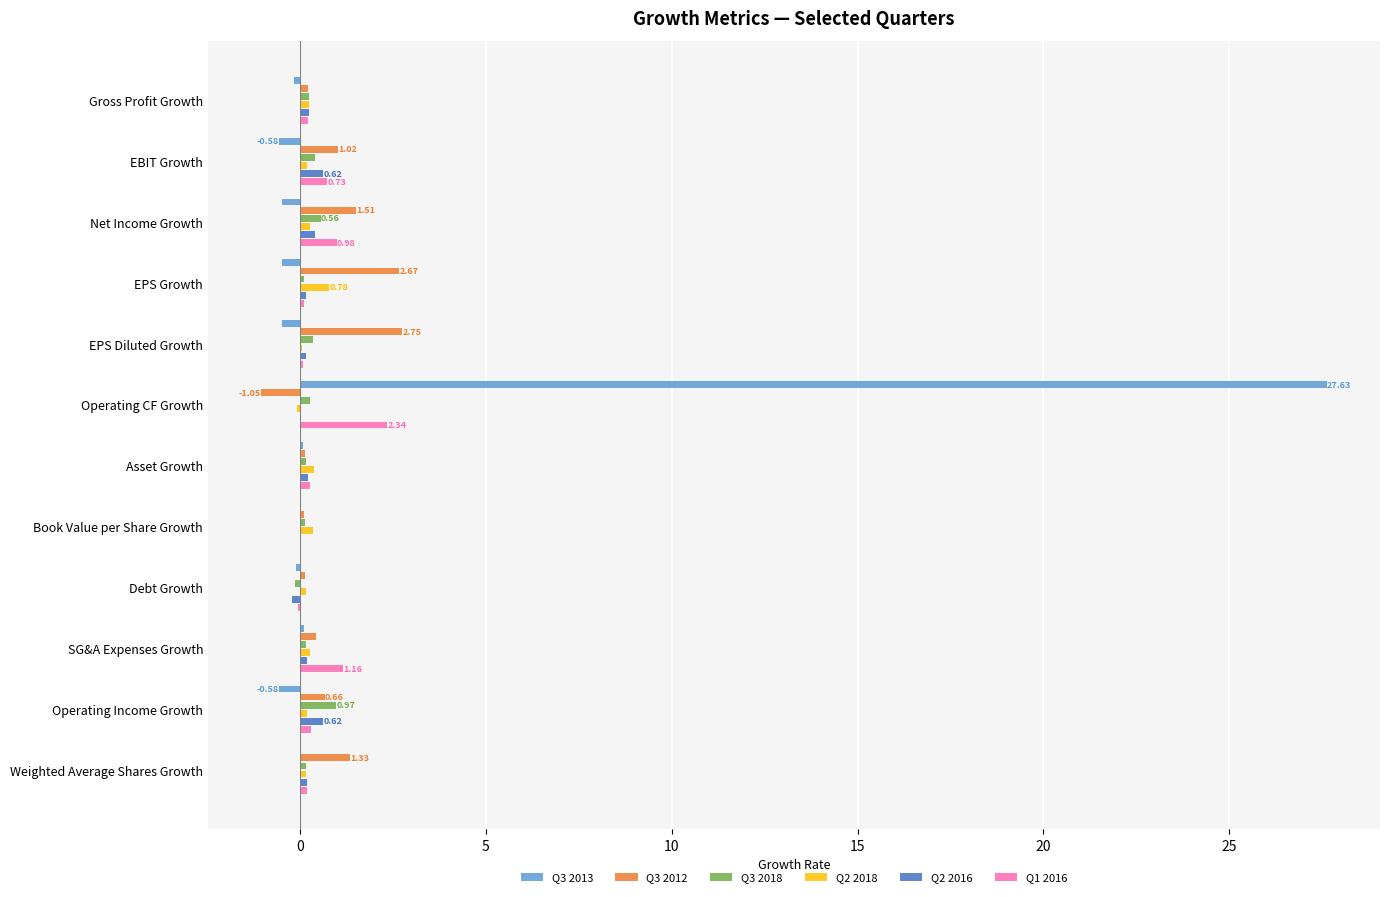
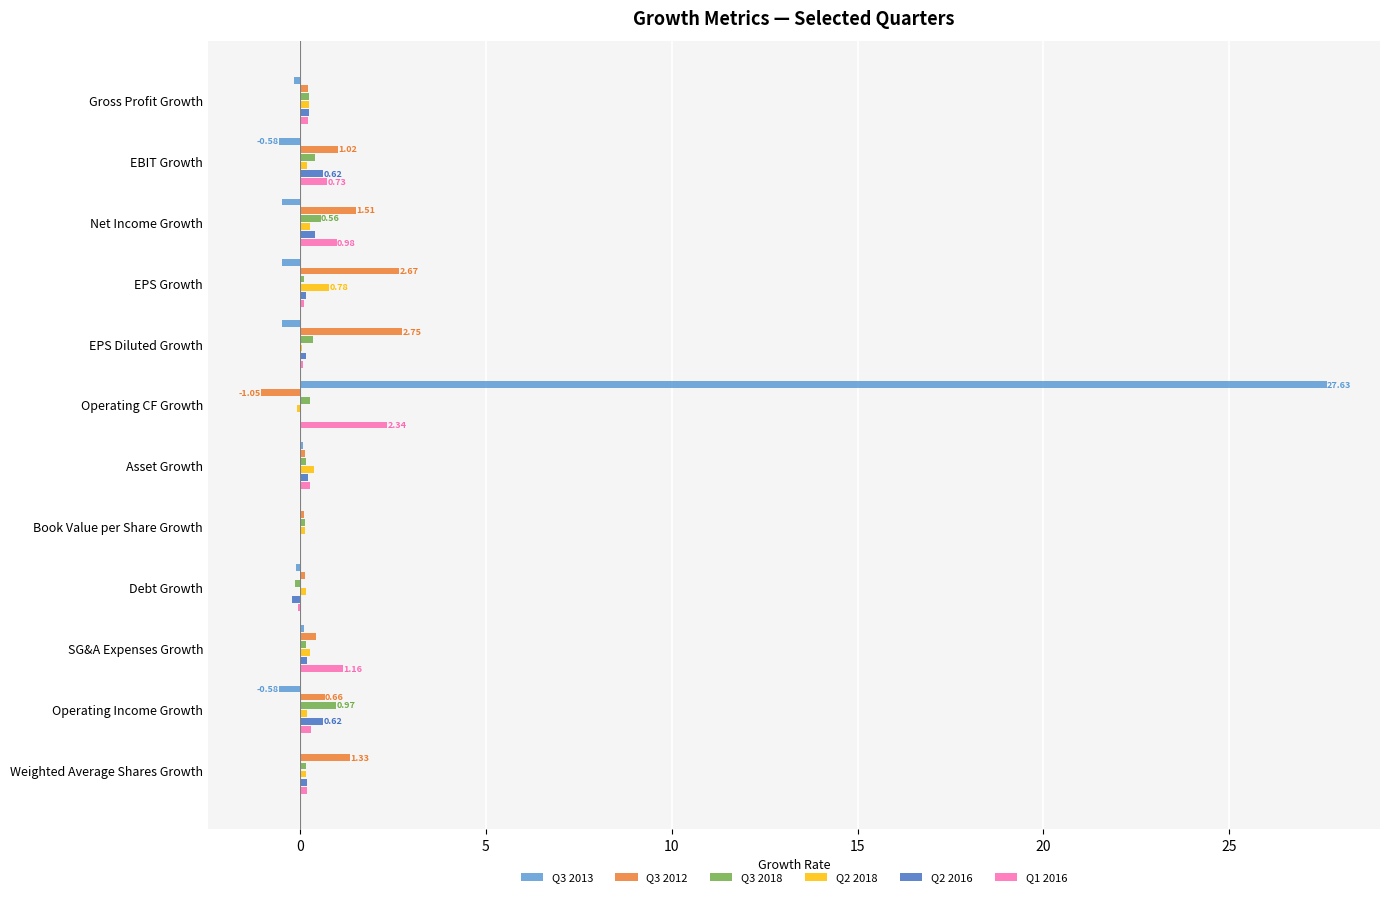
Q2 2018, Book Value per Share Growth: 0.3 -> 0.1
